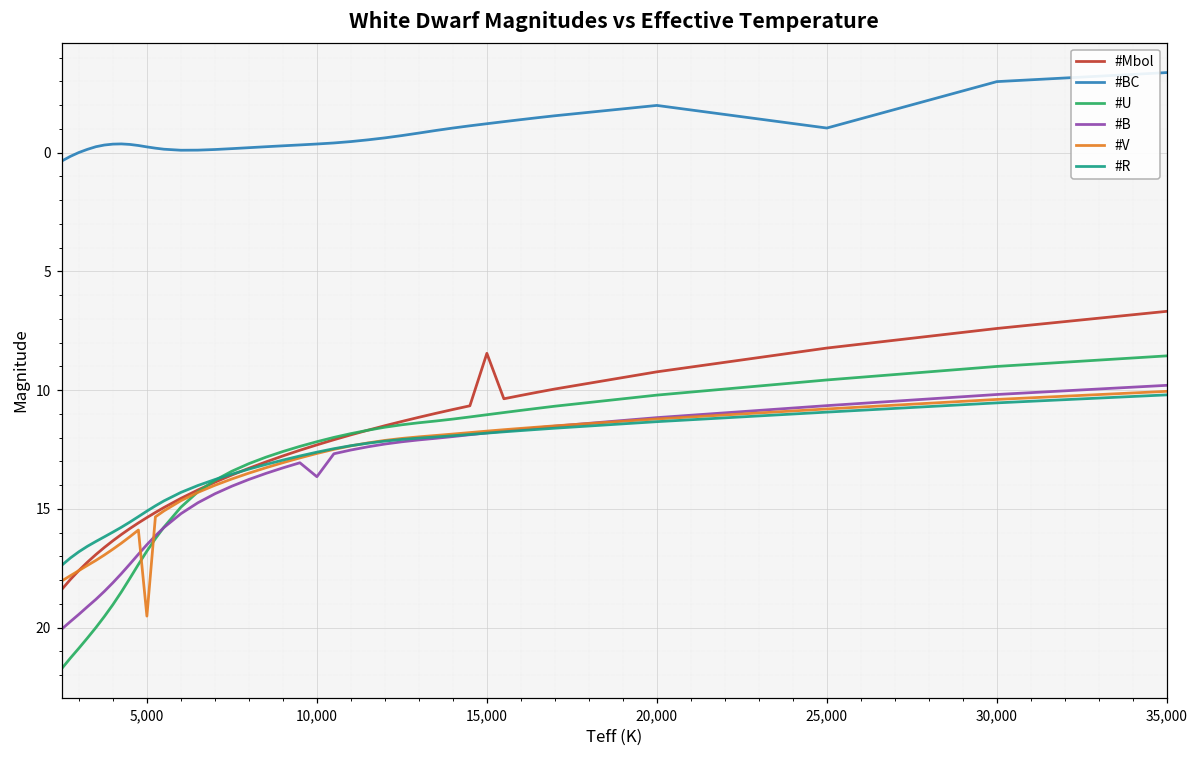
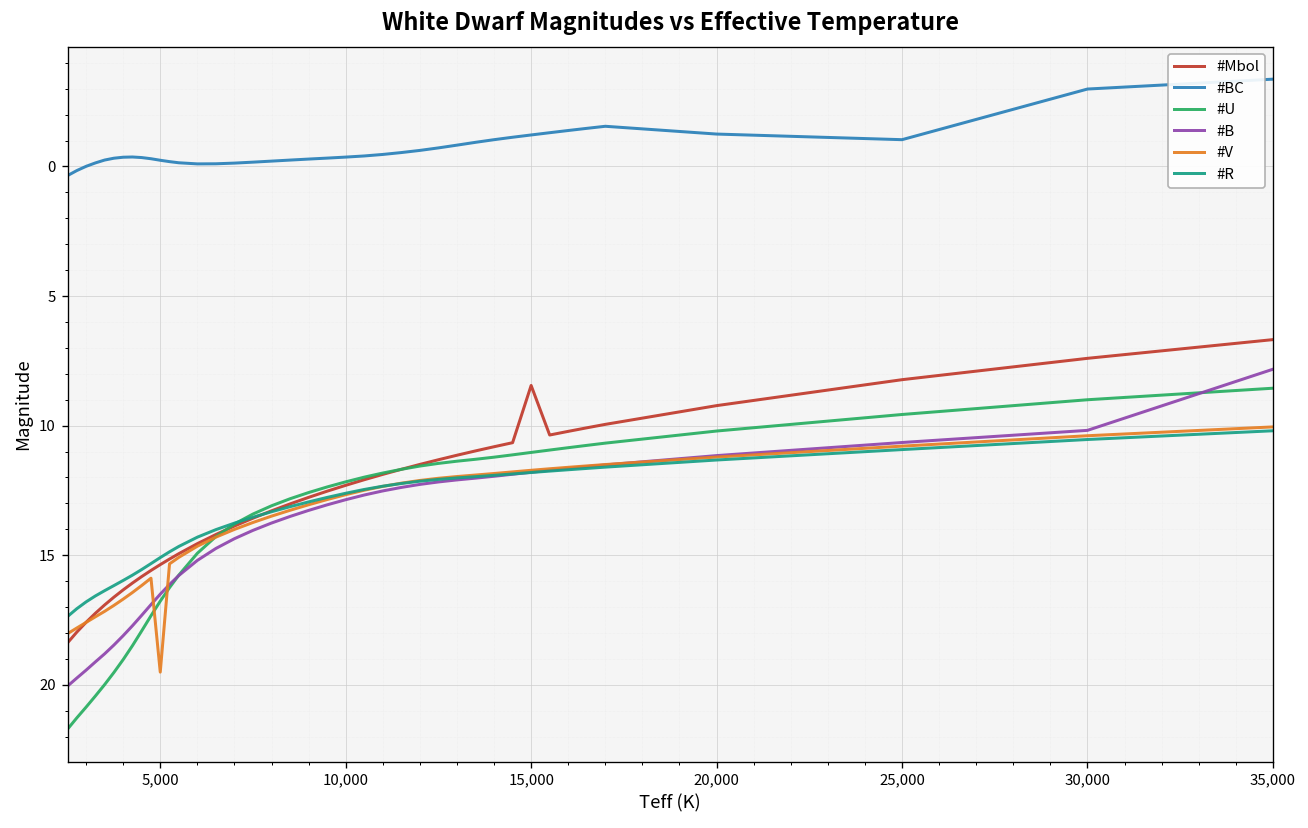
#B, 10,000: 13.6 -> 12.9
#BC, 20,000: -2.0 -> -1.3
#B, 35,000: 9.8 -> 7.8
